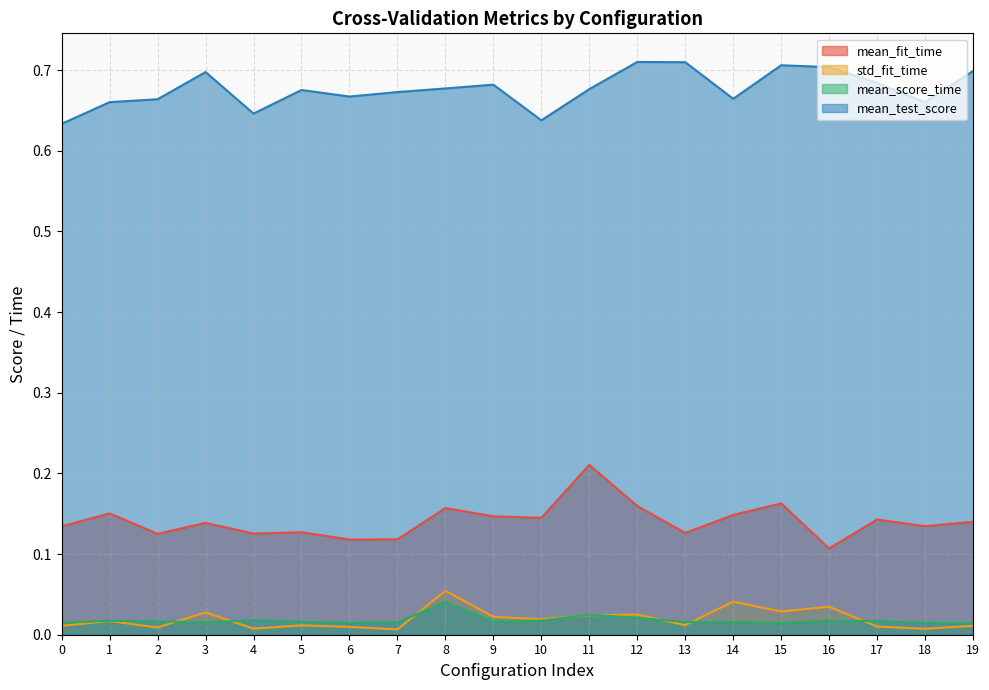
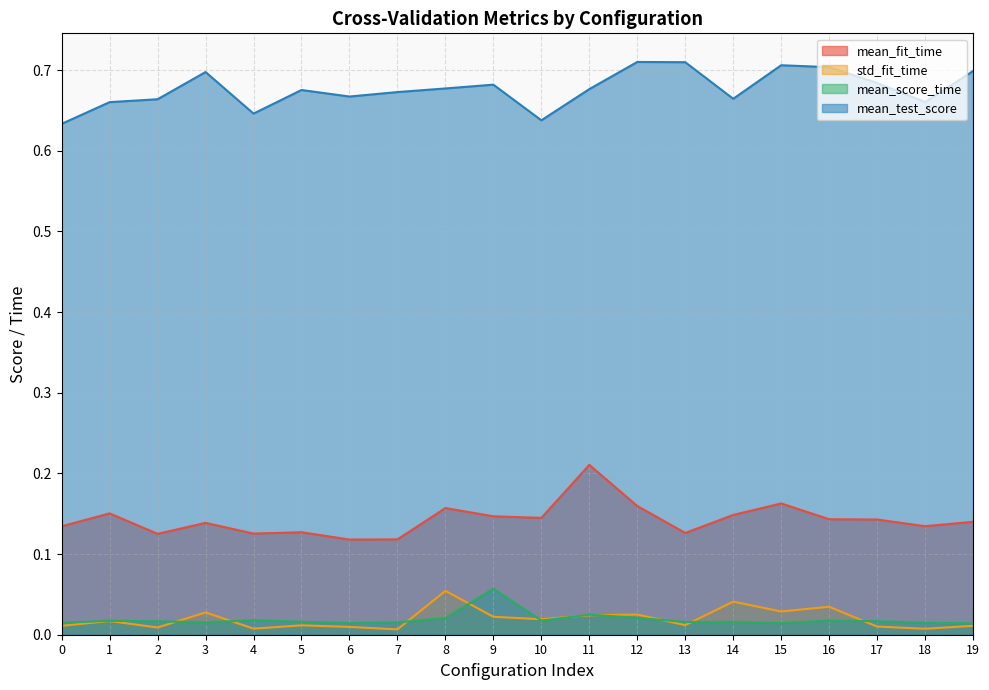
mean_score_time, 8: 0.04 -> 0.02
mean_score_time, 9: 0.02 -> 0.06
mean_fit_time, 16: 0.11 -> 0.14
